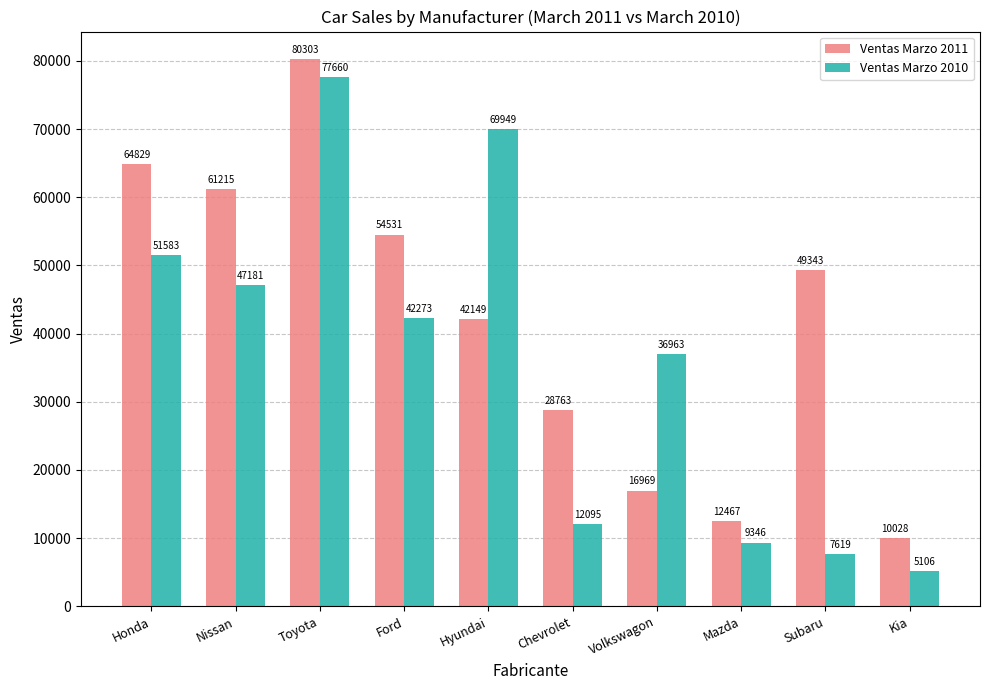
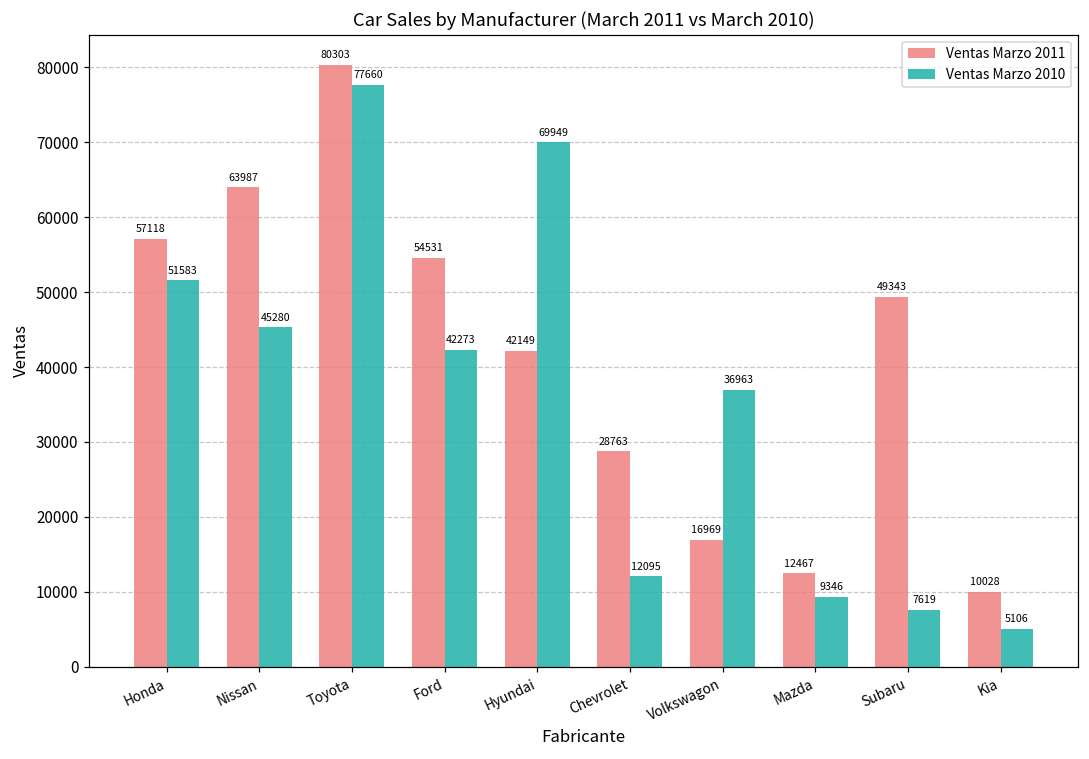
Ventas Marzo 2011, Honda: 64829 -> 57118
Ventas Marzo 2011, Nissan: 61215 -> 63987
Ventas Marzo 2010, Nissan: 47181 -> 45280
